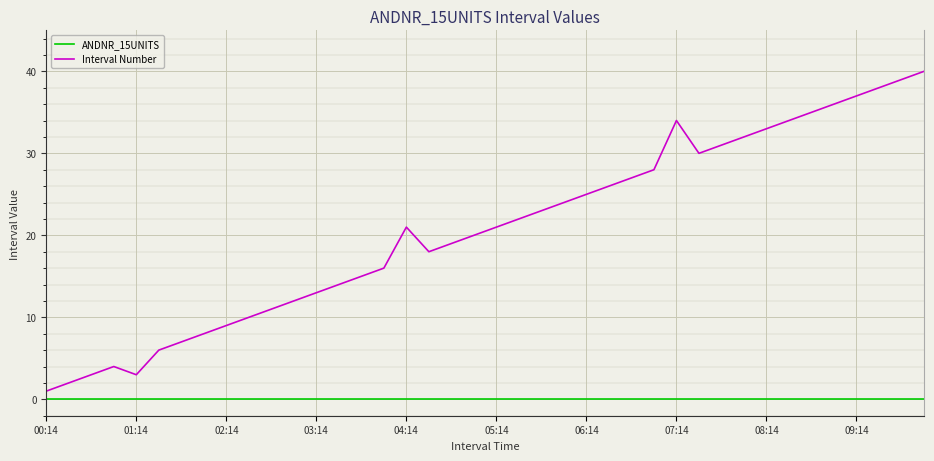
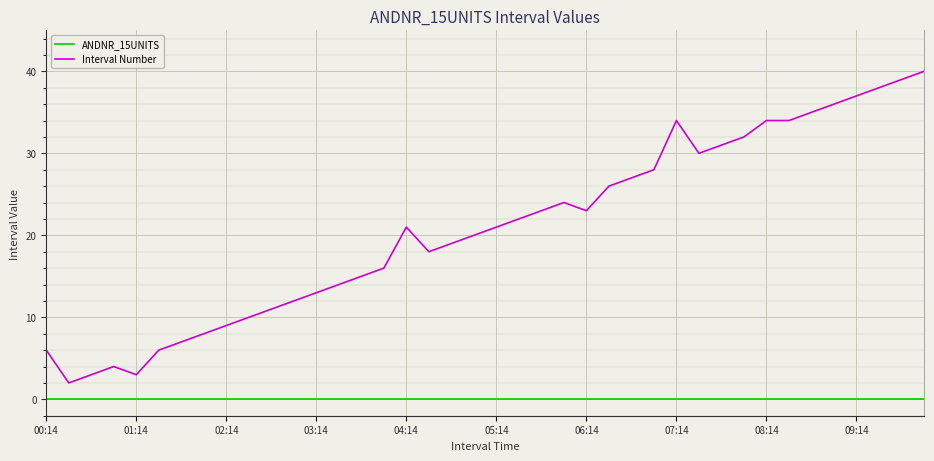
Interval Number, 00:14: 1 -> 6
Interval Number, 06:14: 25 -> 23
Interval Number, 08:14: 33 -> 34
